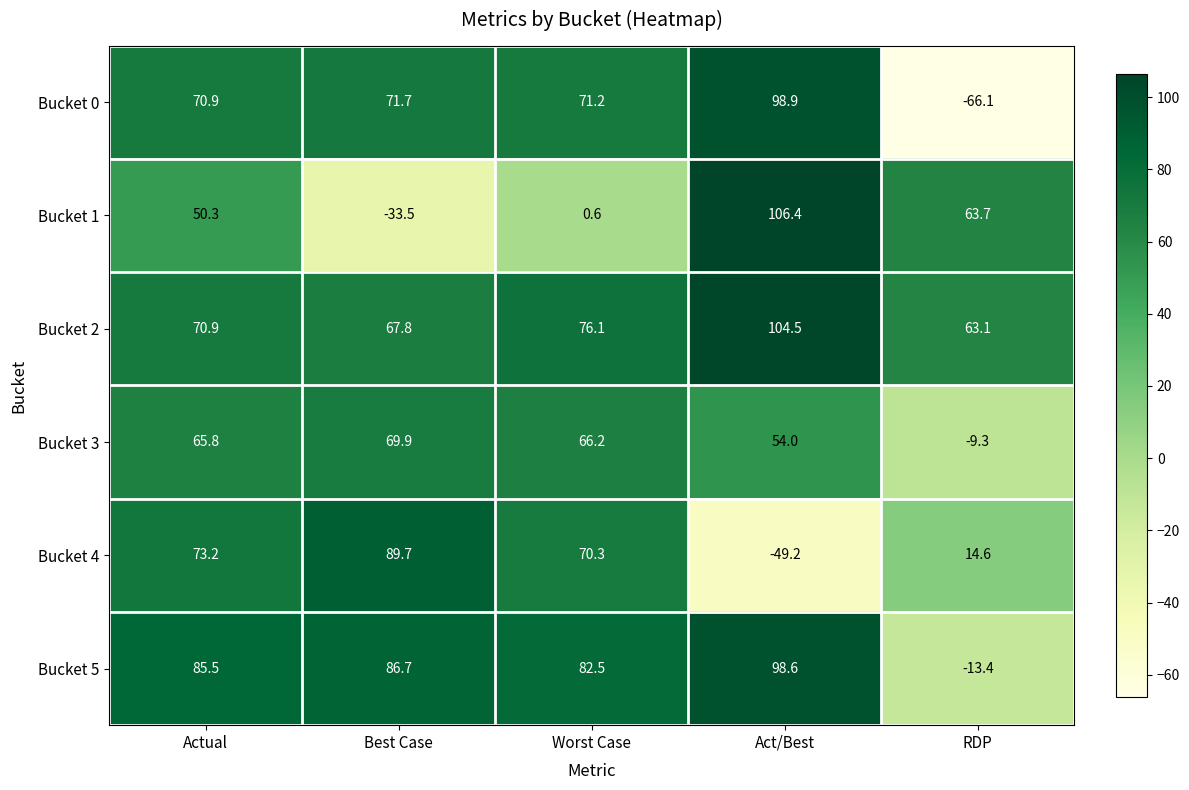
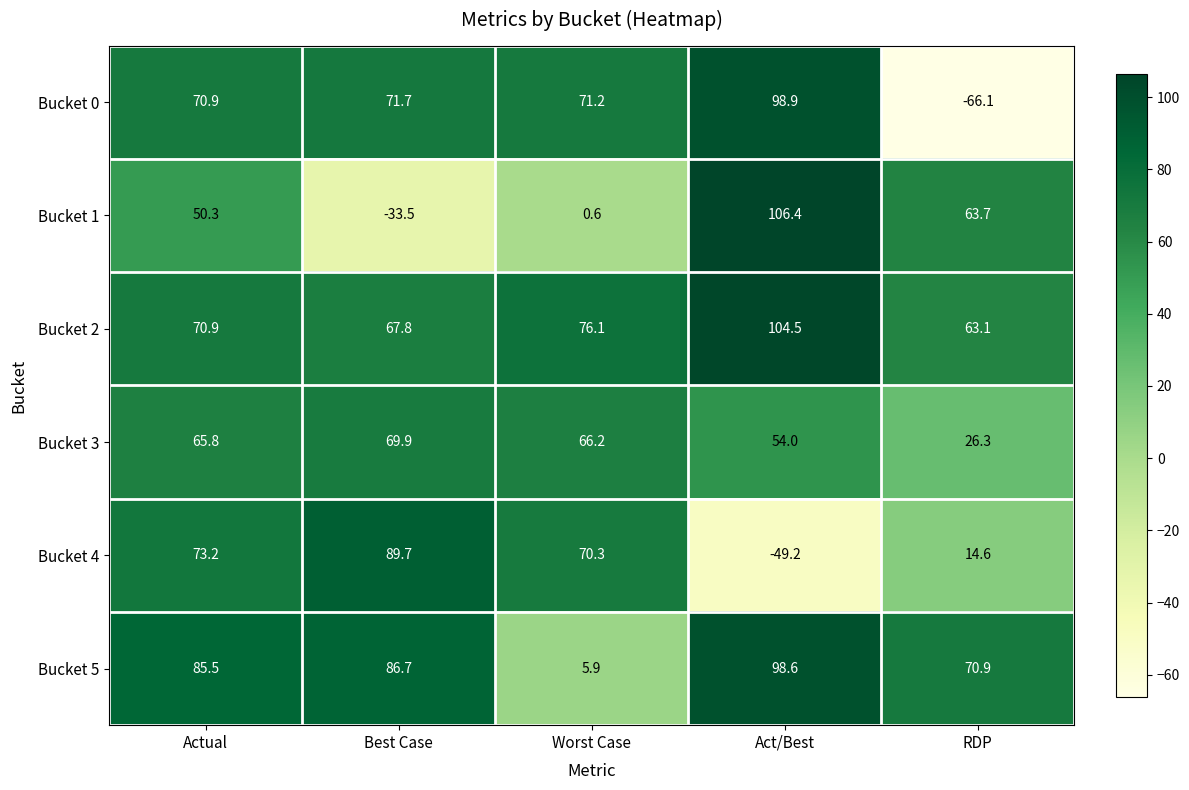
Bucket 3, RDP: -9.3 -> 26.3
Bucket 5, Worst Case: 82.5 -> 5.9
Bucket 5, RDP: -13.4 -> 70.9
